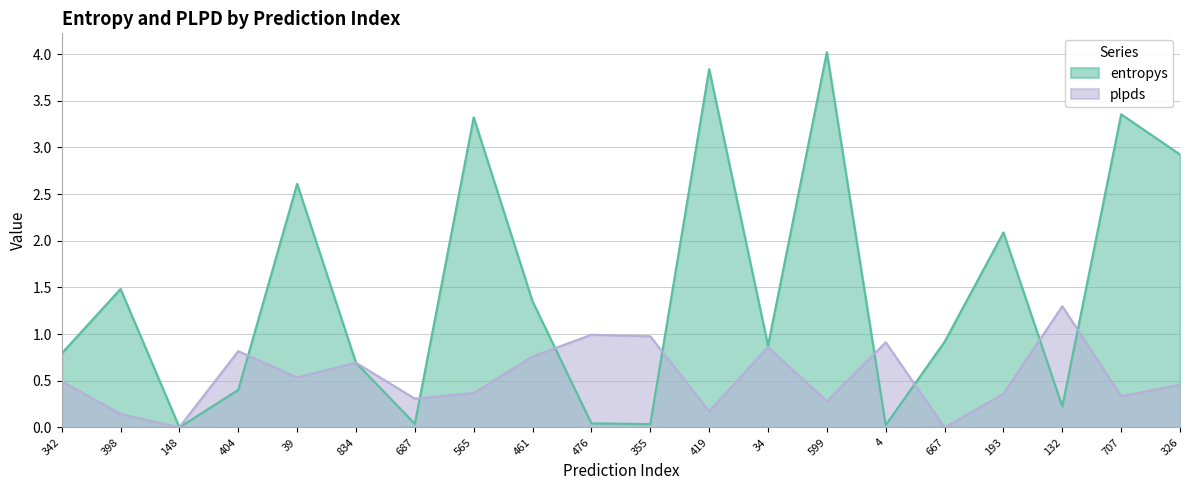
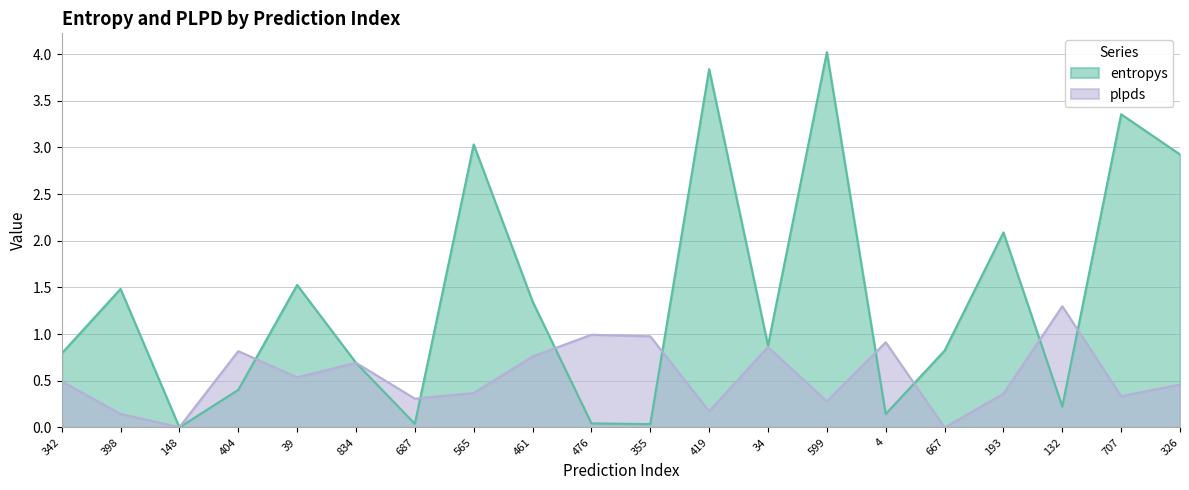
entropys, 39: 2.6 -> 1.5
entropys, 565: 3.3 -> 3.0
entropys, 4: 0.0 -> 0.1
entropys, 667: 0.9 -> 0.8
